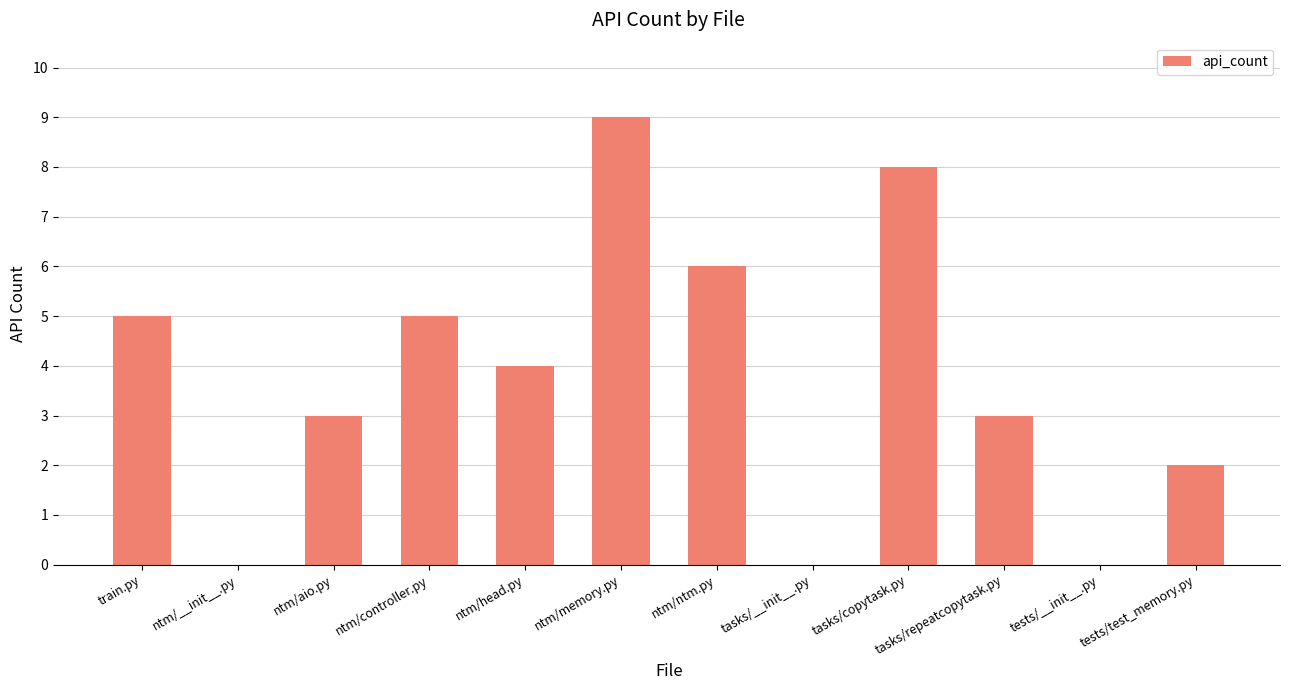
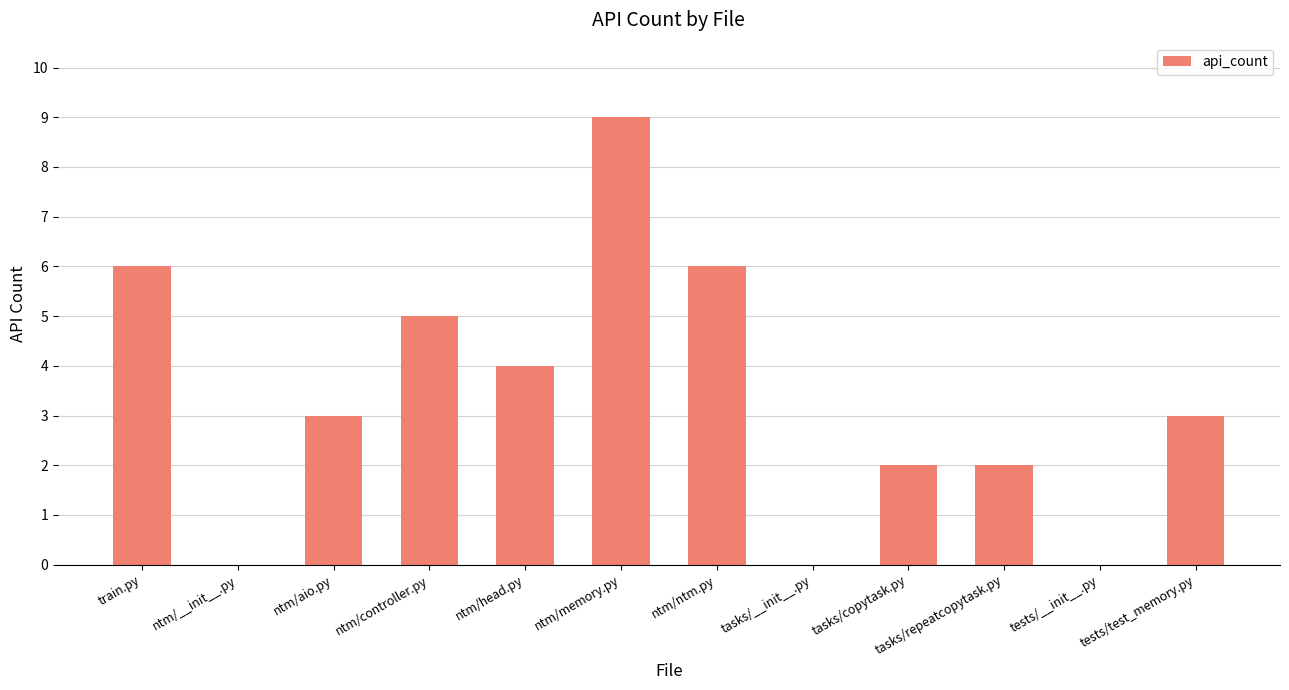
train.py: 5 -> 6
tasks/copytask.py: 8 -> 2
tasks/repeatcopytask.py: 3 -> 2
tests/test_memory.py: 2 -> 3
